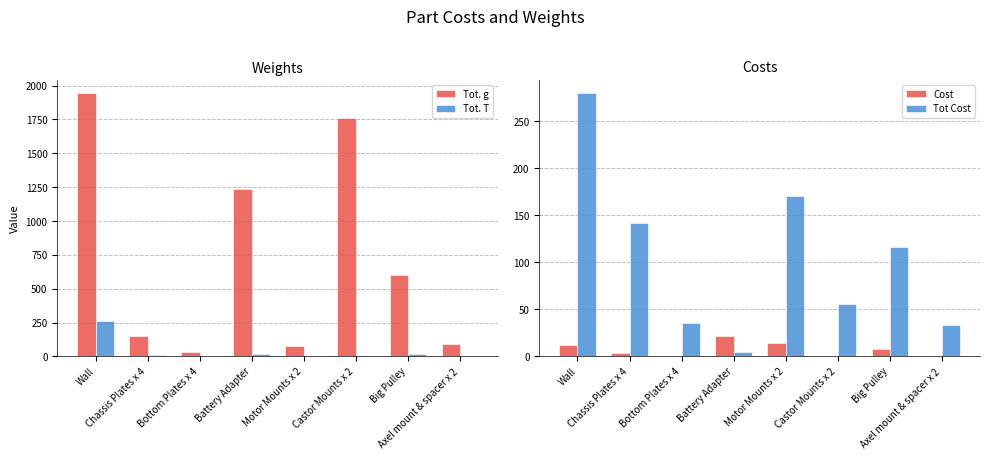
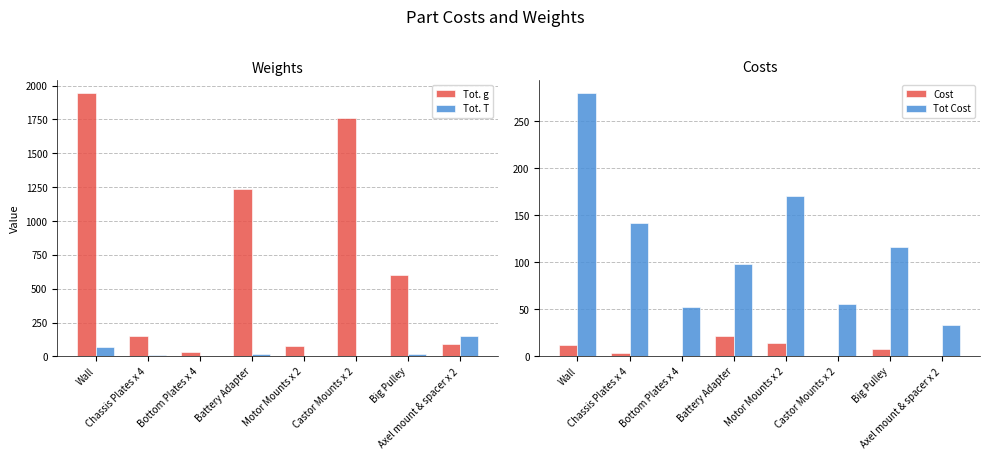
Weights, Tot. T, Wall: 260 -> 70
Weights, Tot. T, Axel mount & spacer x 2: 0 -> 150
Costs, Tot Cost, Bottom Plates x 4: 40 -> 50
Costs, Tot Cost, Battery Adapter: 10 -> 100
